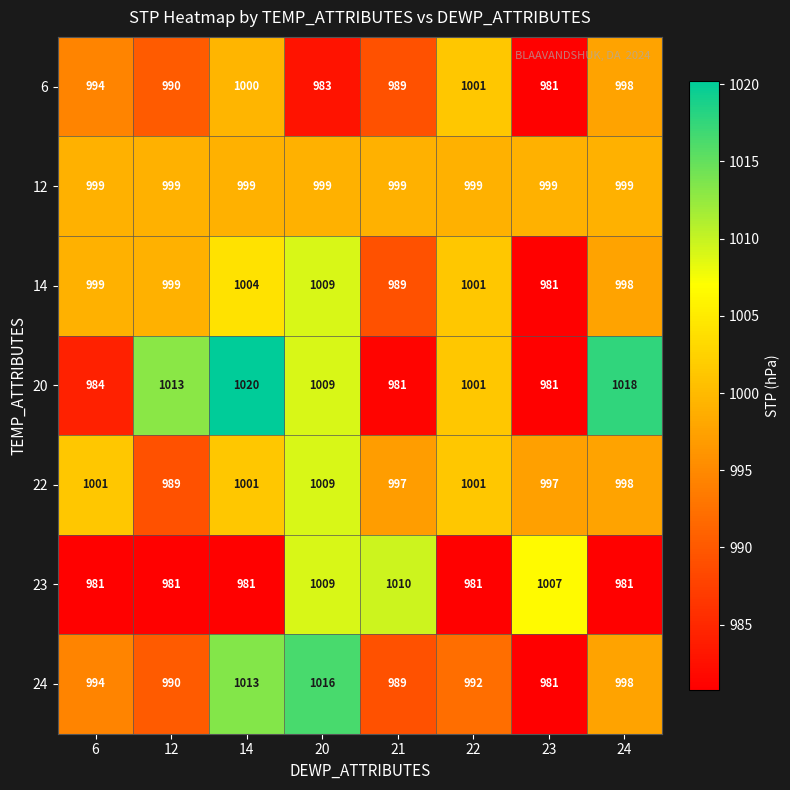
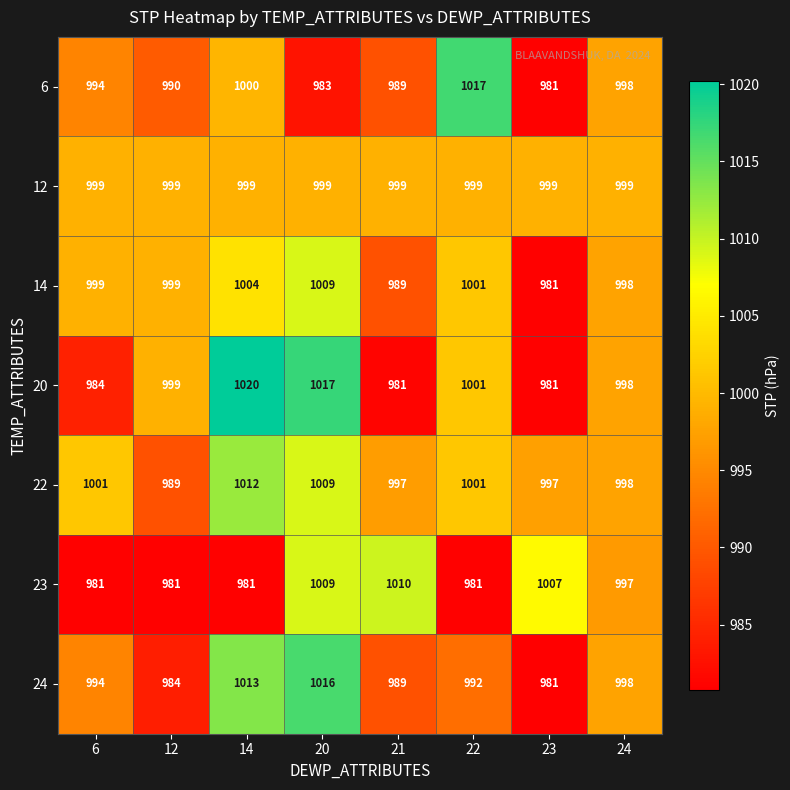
6, 22: 1001 -> 1017
20, 12: 1013 -> 999
20, 20: 1009 -> 1017
20, 24: 1018 -> 998
22, 14: 1001 -> 1012
23, 24: 981 -> 997
24, 12: 990 -> 984
